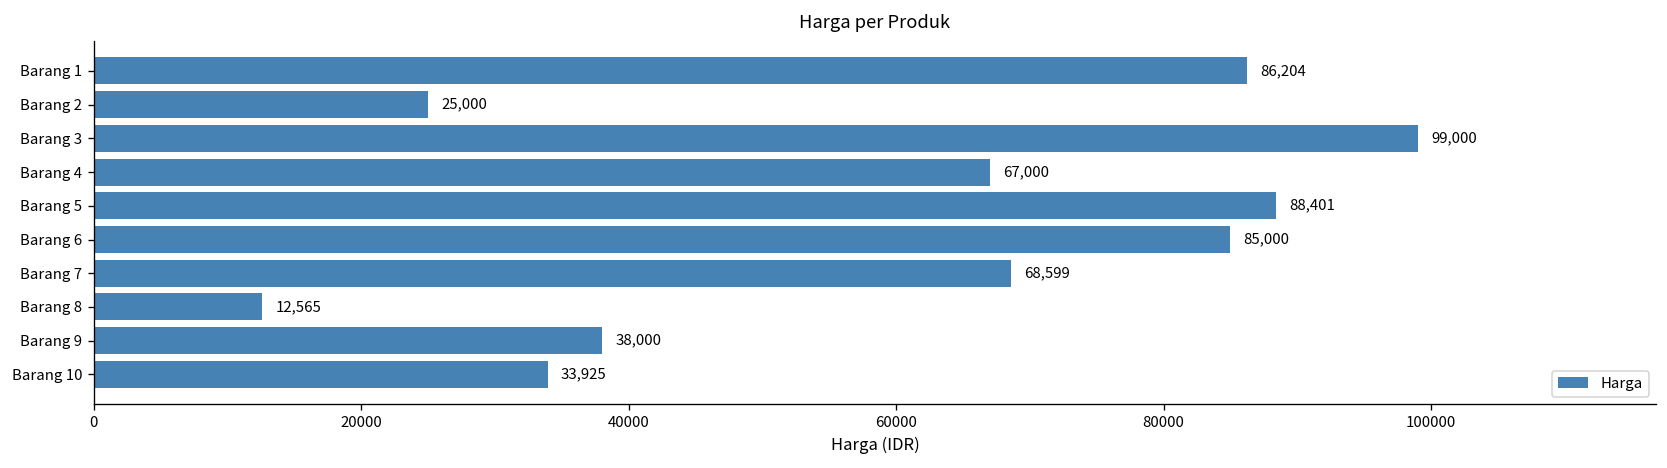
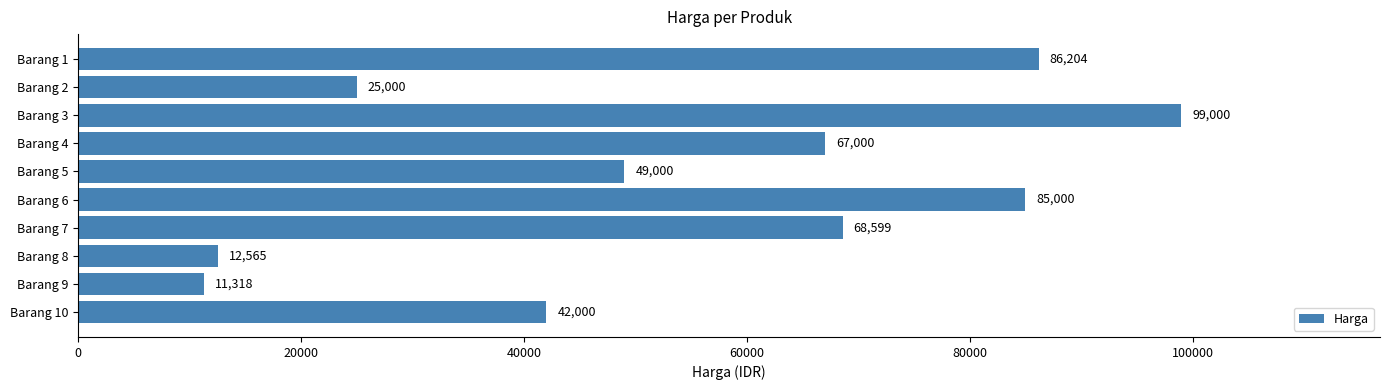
Barang 5: 88,401 -> 49,000
Barang 9: 38,000 -> 11,318
Barang 10: 33,925 -> 42,000
